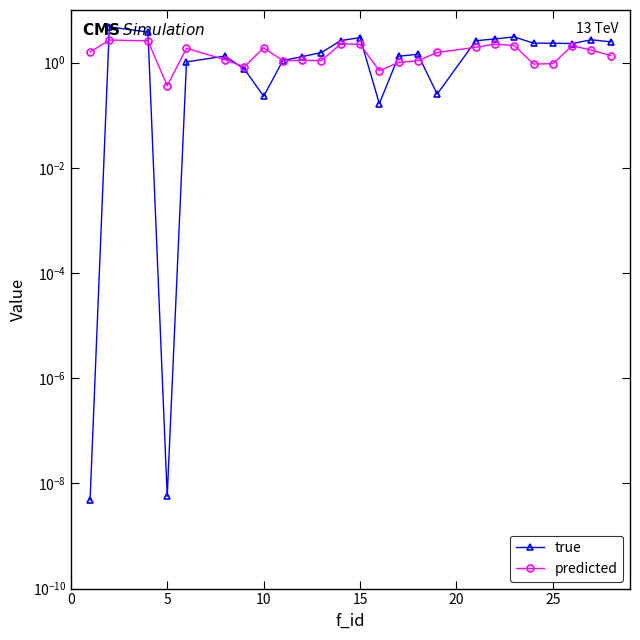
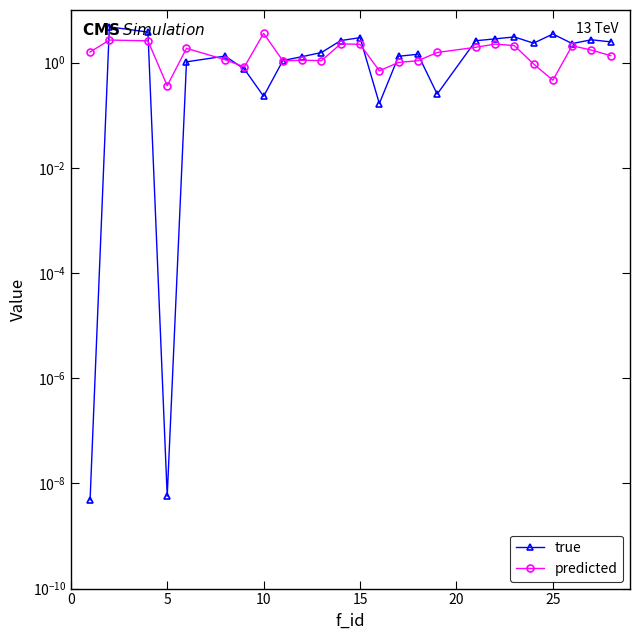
predicted, 10: 1.9 -> 4
true, 25: 2 -> 3
predicted, 25: 1.0 -> 0.5
